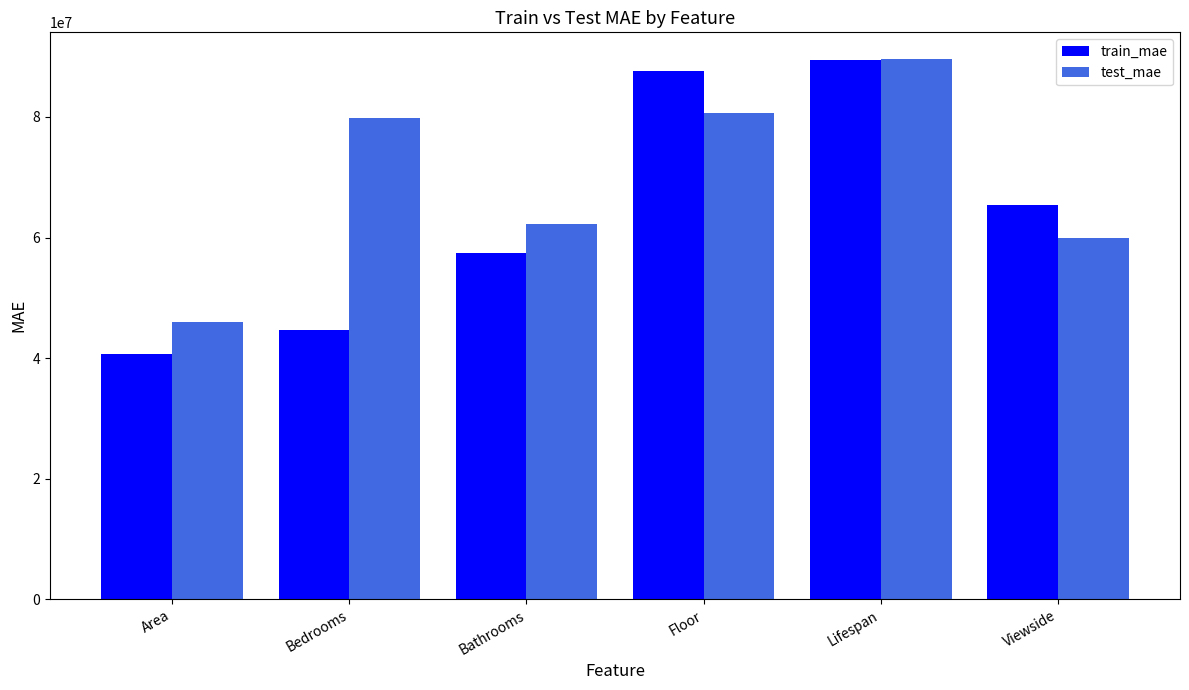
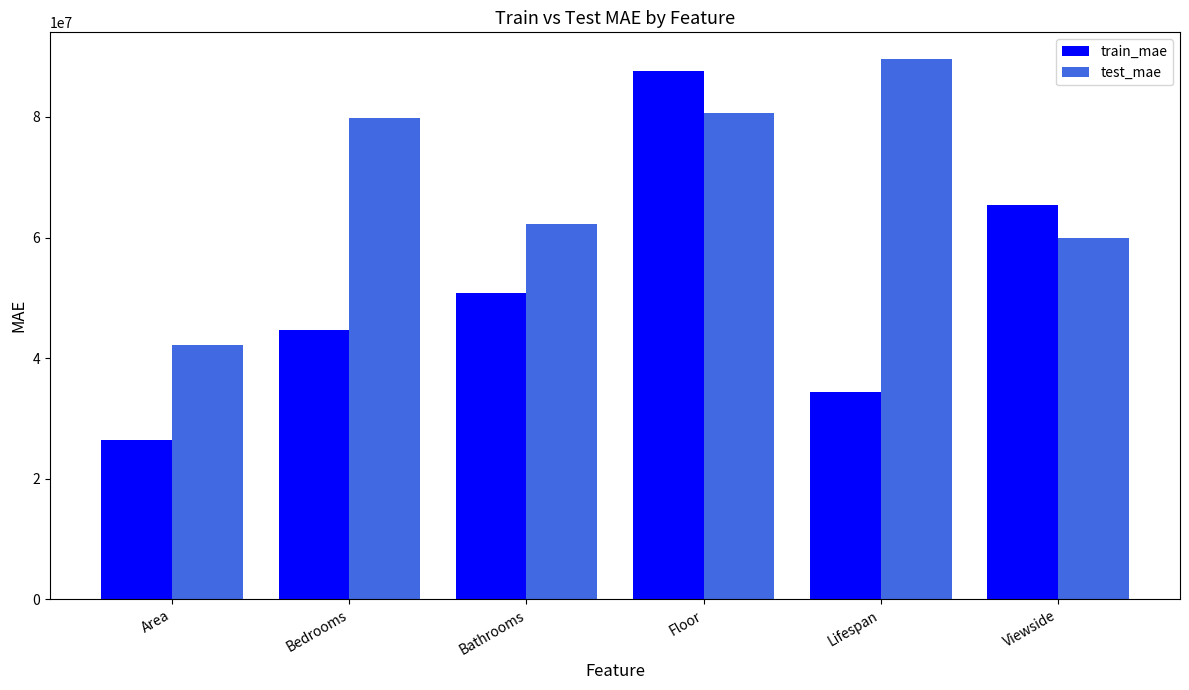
train_mae, Area: 41000000 -> 26000000
test_mae, Area: 46000000 -> 42000000
train_mae, Bathrooms: 57000000 -> 51000000
train_mae, Lifespan: 89000000 -> 34000000
